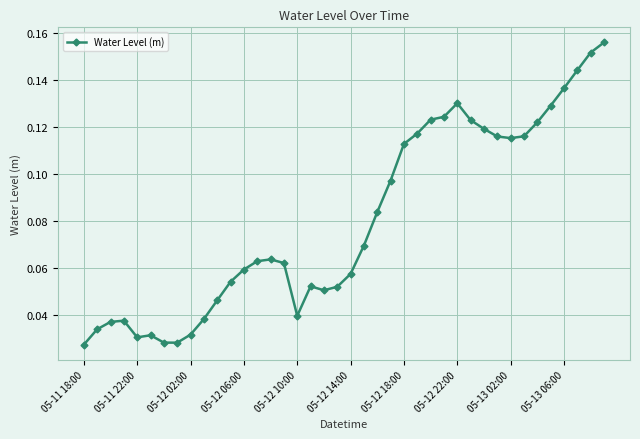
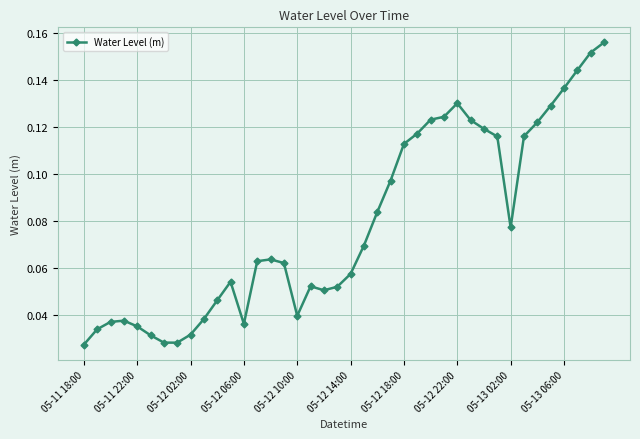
05-11 22:00: 0.030 -> 0.035
05-12 06:00: 0.059 -> 0.036
05-13 02:00: 0.115 -> 0.077
